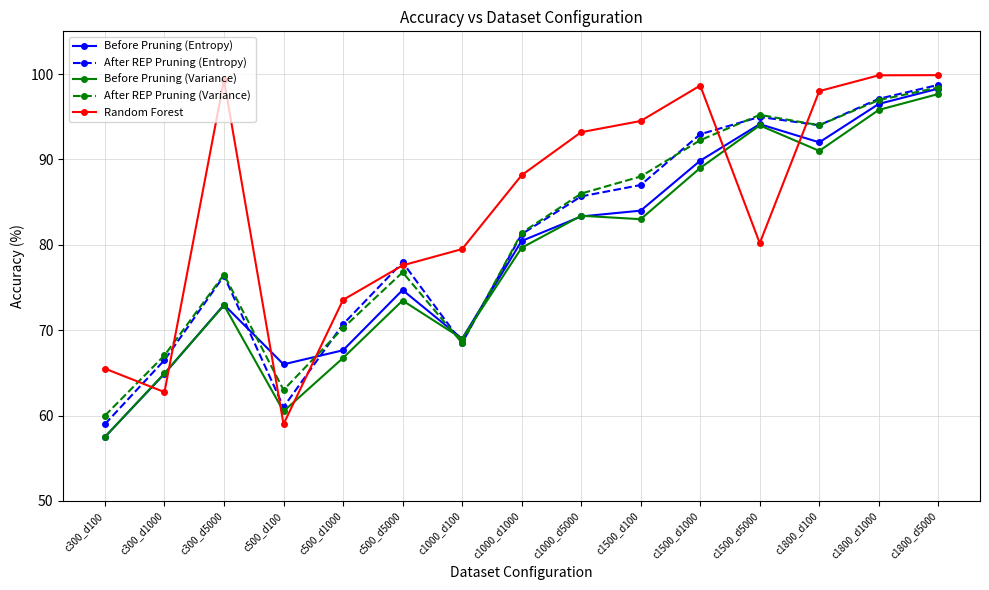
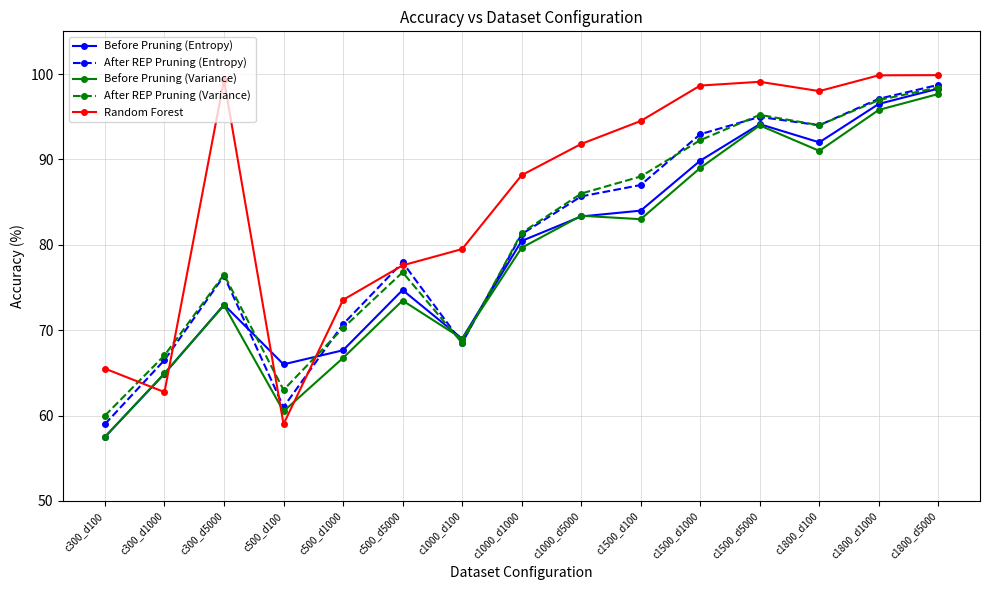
Random Forest, c1000_d5000: 93 -> 92
Random Forest, c1500_d5000: 80 -> 99
